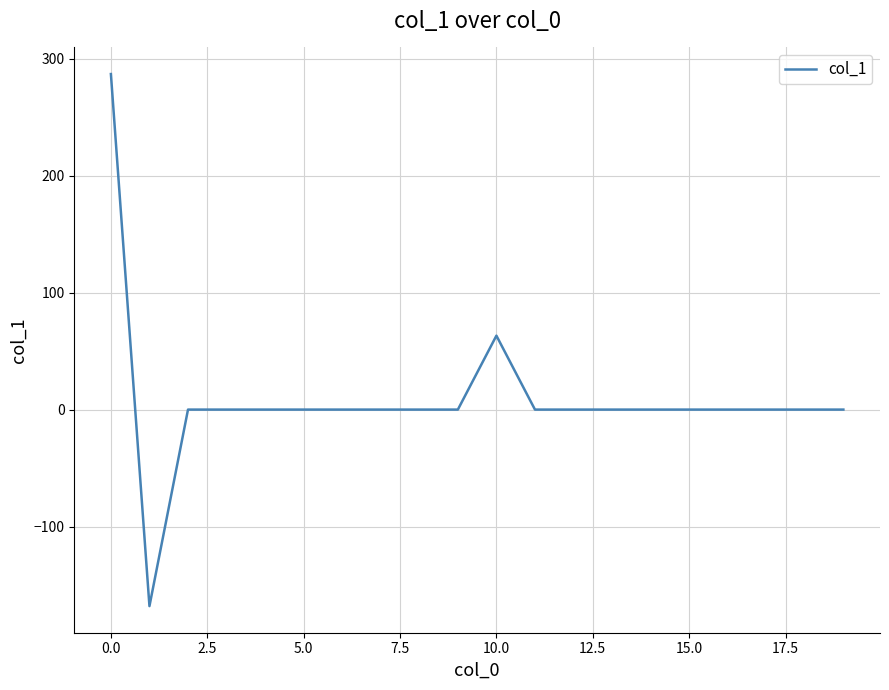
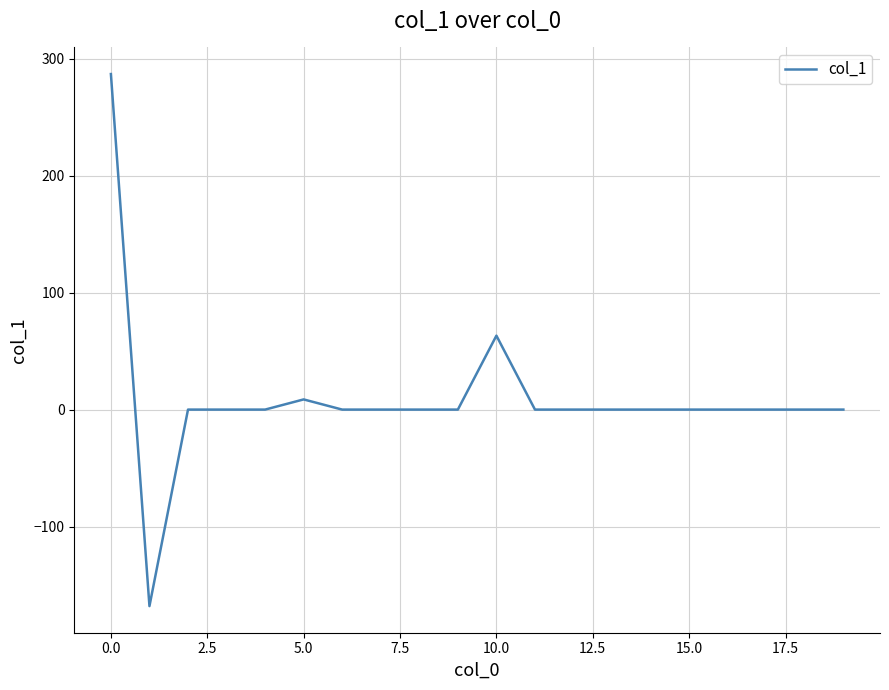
5.0: 0 -> 9
